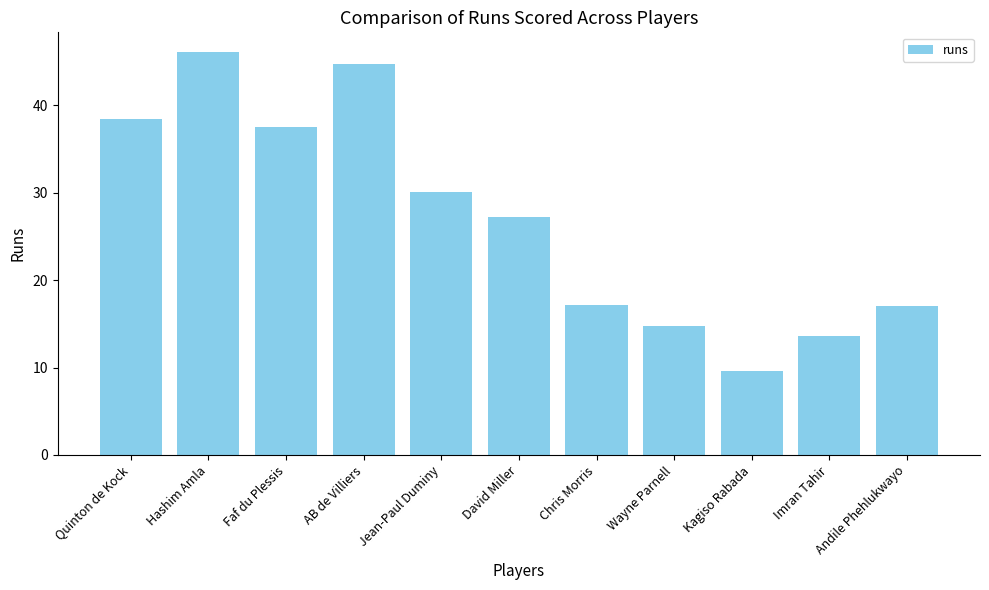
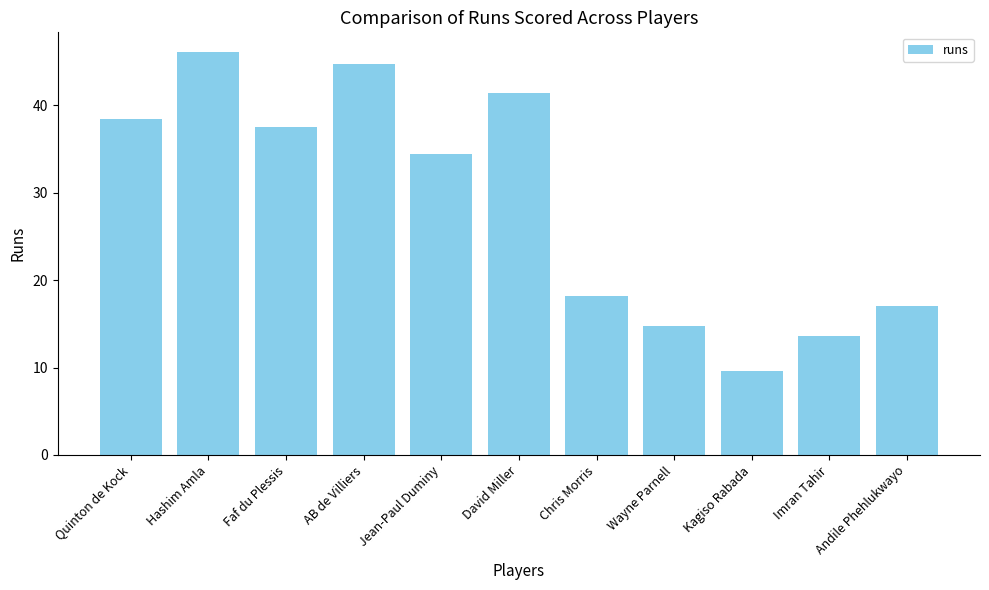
Jean-Paul Duminy: 30 -> 34
David Miller: 27 -> 41
Chris Morris: 17 -> 18
